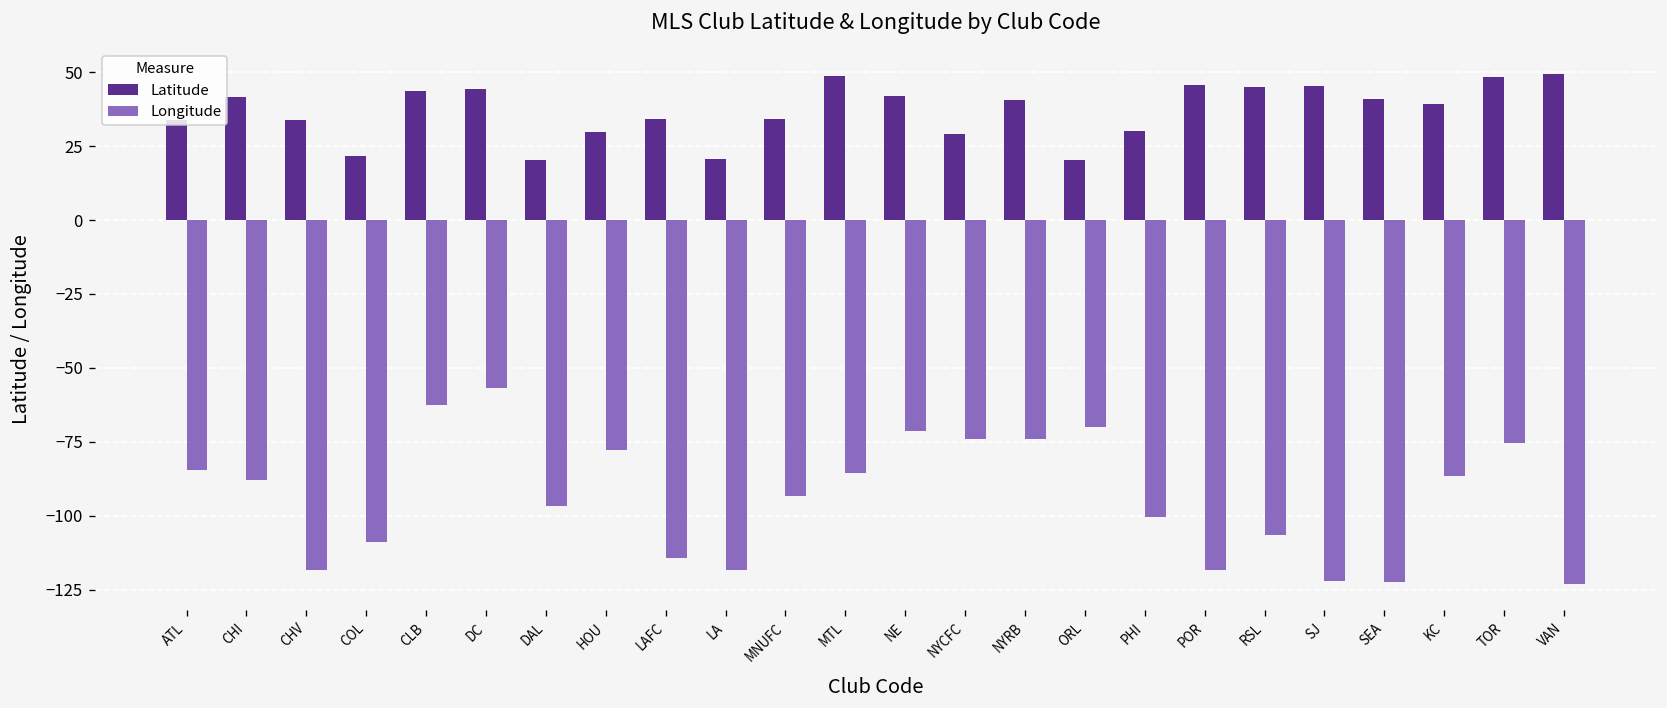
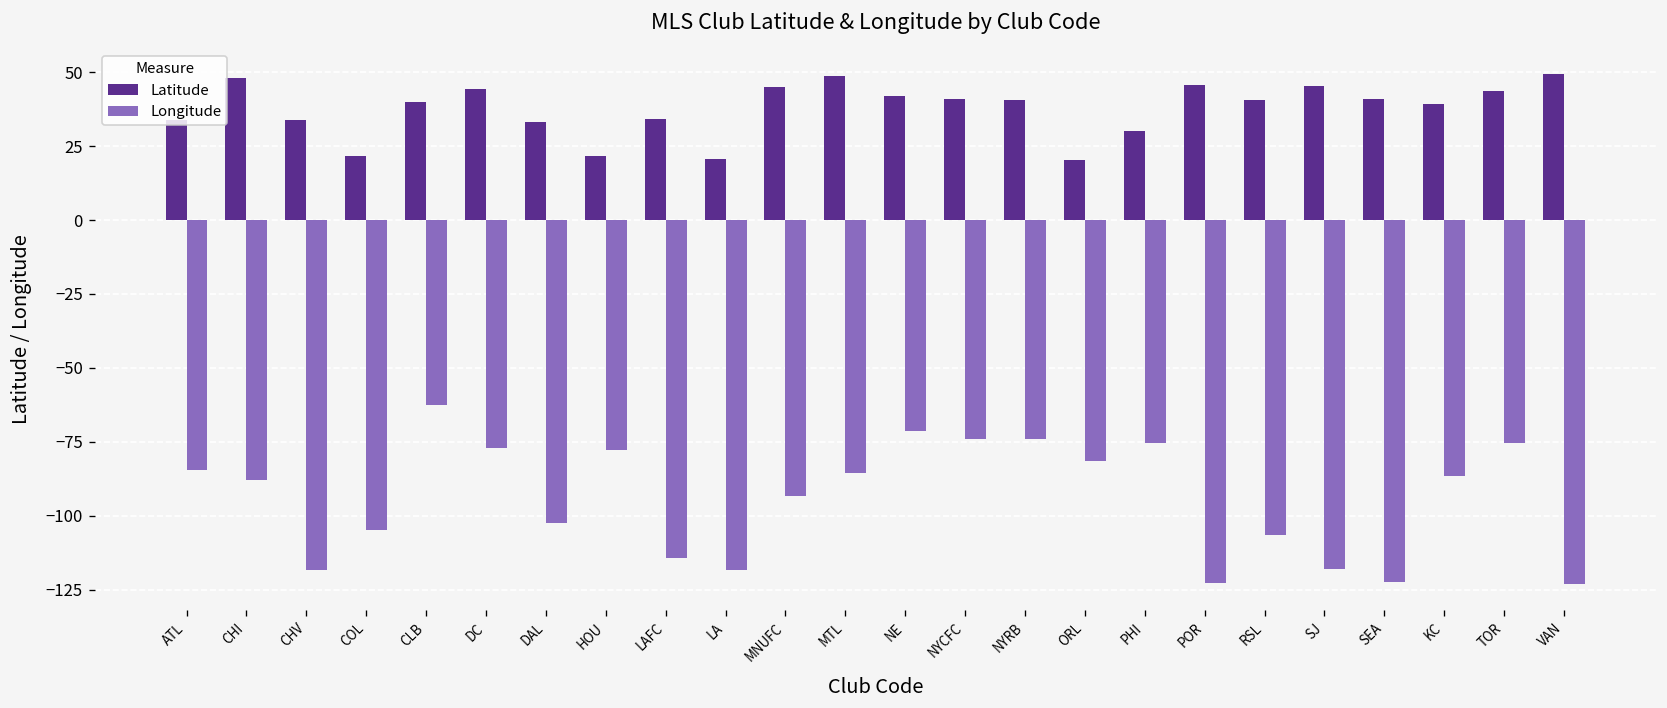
Latitude, CHI: 42 -> 48
Longitude, COL: -109 -> -105
Latitude, CLB: 44 -> 40
Longitude, DC: -57 -> -77
Latitude, DAL: 20 -> 33
Longitude, DAL: -97 -> -103
Latitude, HOU: 30 -> 22
Latitude, MNUFC: 34 -> 45
Latitude, NYCFC: 29 -> 41
Longitude, ORL: -70 -> -81
Longitude, PHI: -100 -> -75
Longitude, POR: -118 -> -123
Latitude, RSL: 45 -> 41
Longitude, SJ: -122 -> -118
Latitude, TOR: 48 -> 44
